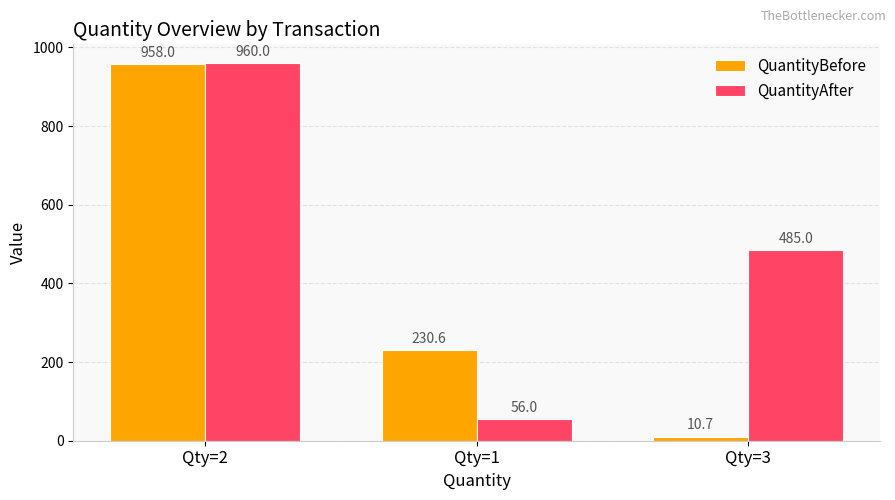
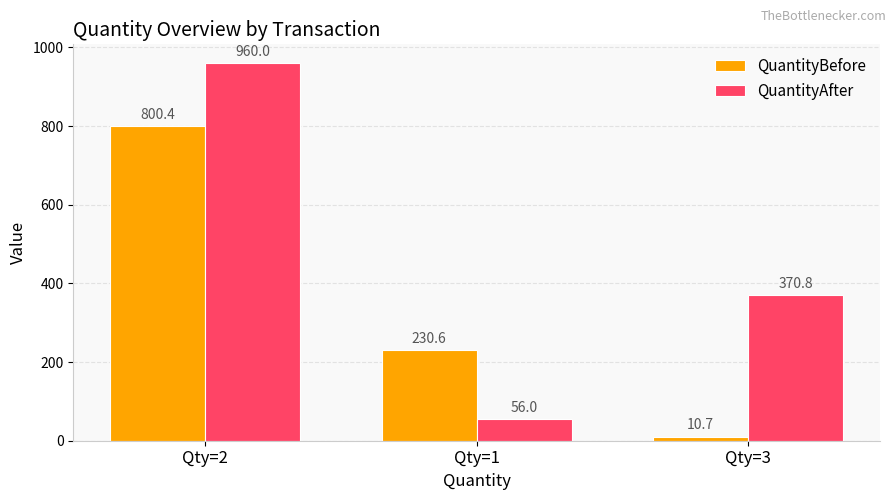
QuantityBefore, Qty=2: 958.0 -> 800.4
QuantityAfter, Qty=3: 485.0 -> 370.8
